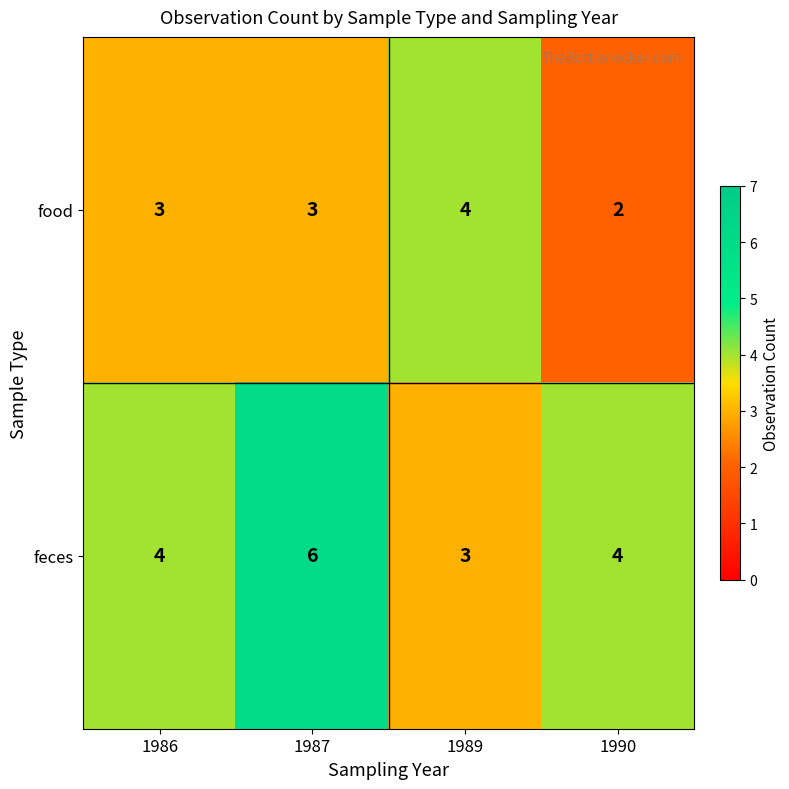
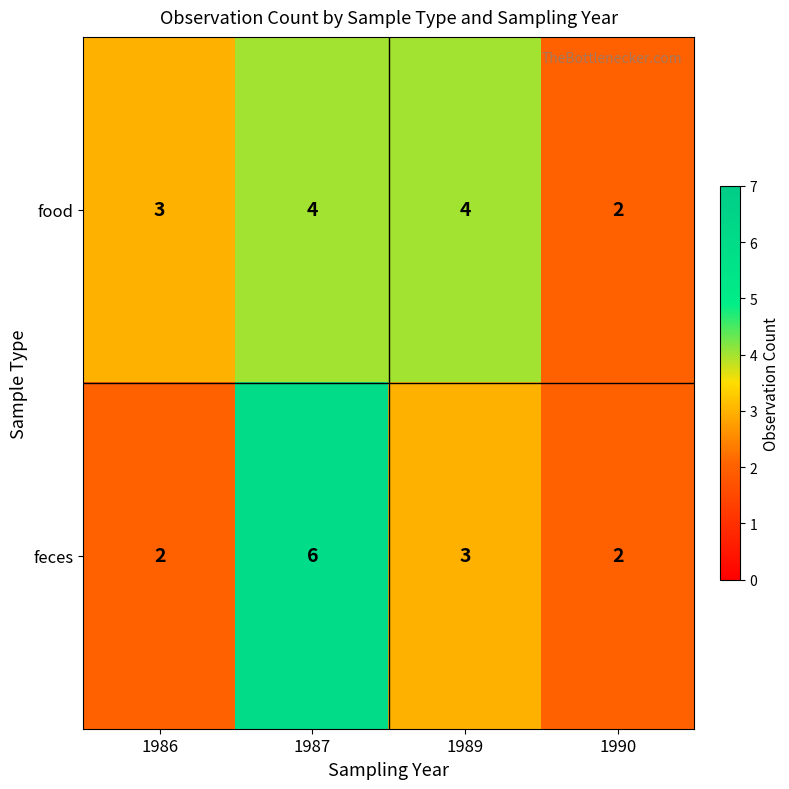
food, 1987: 3 -> 4
feces, 1986: 4 -> 2
feces, 1990: 4 -> 2
